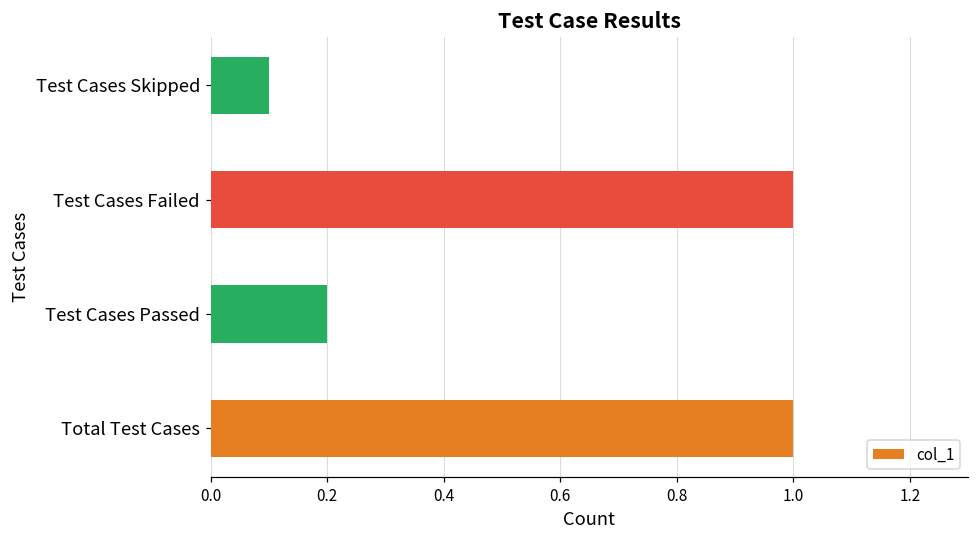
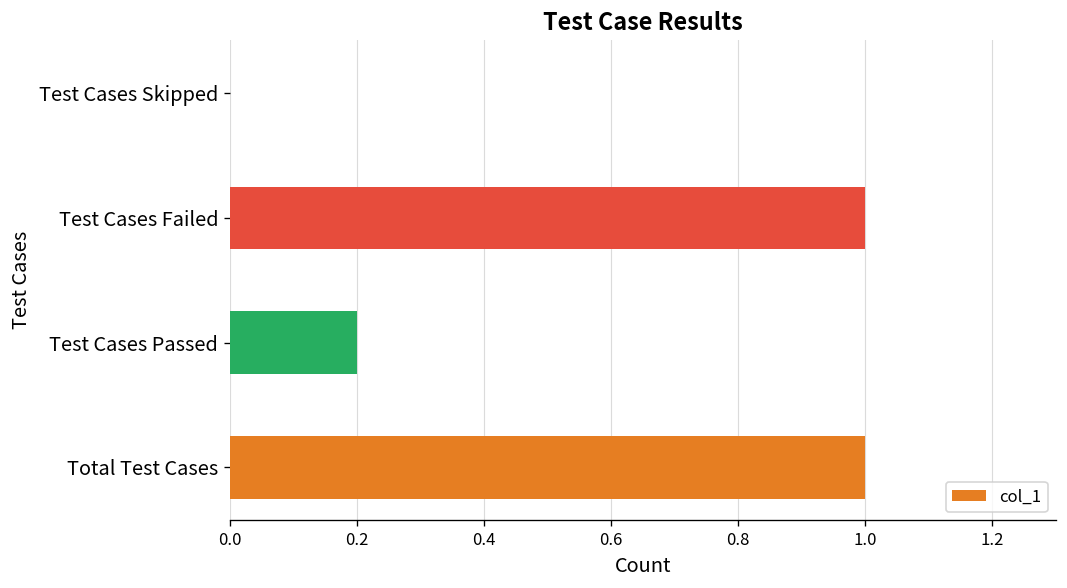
Test Cases Skipped: 0.1 -> 0.0
